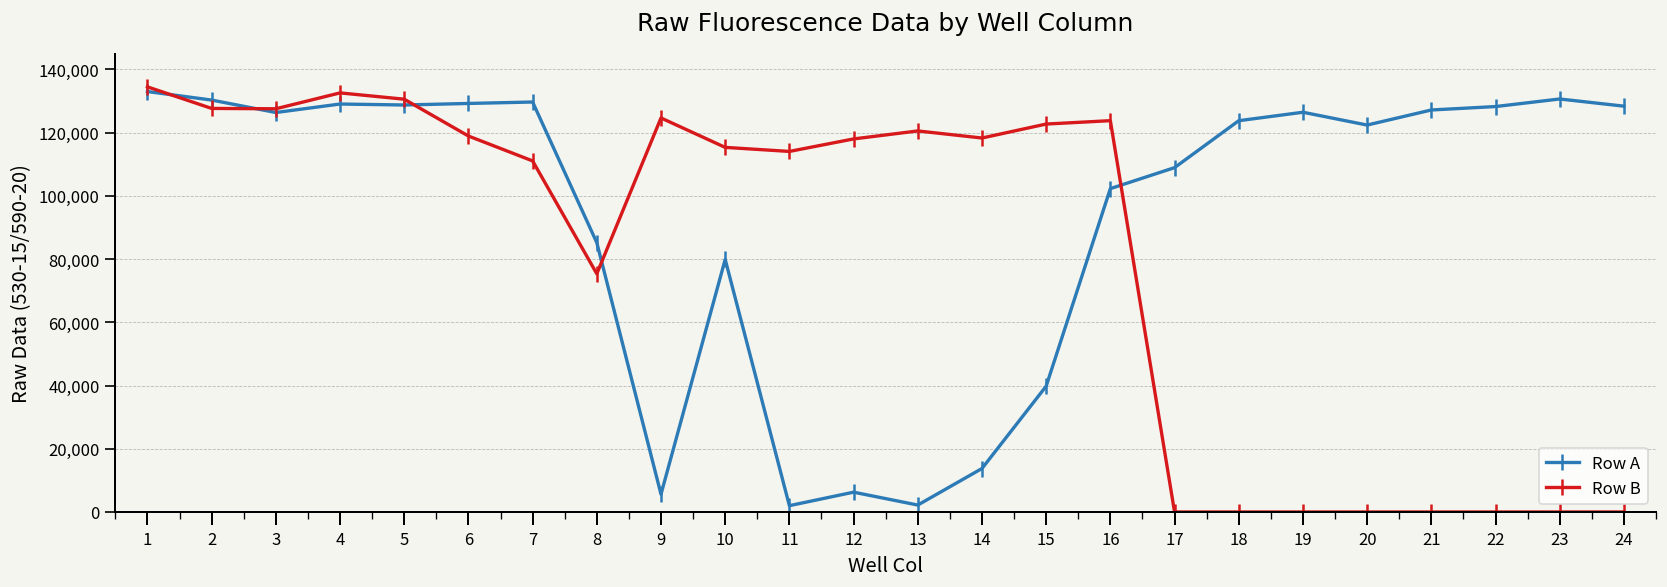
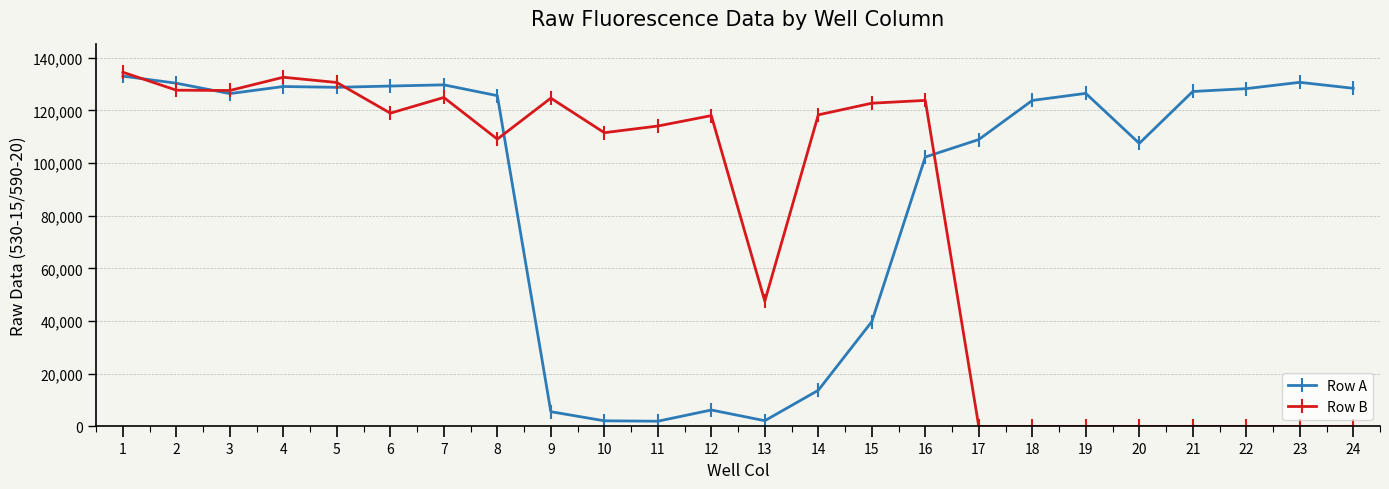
Row B, 7: 111,000 -> 125,000
Row A, 8: 85,000 -> 126,000
Row B, 8: 75,000 -> 109,000
Row A, 10: 80,000 -> 2,000
Row B, 10: 115,000 -> 112,000
Row B, 13: 121,000 -> 48,000
Row A, 20: 122,000 -> 107,000
